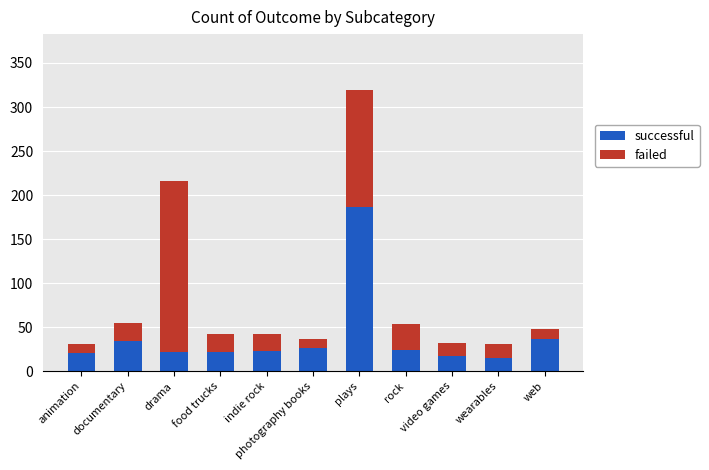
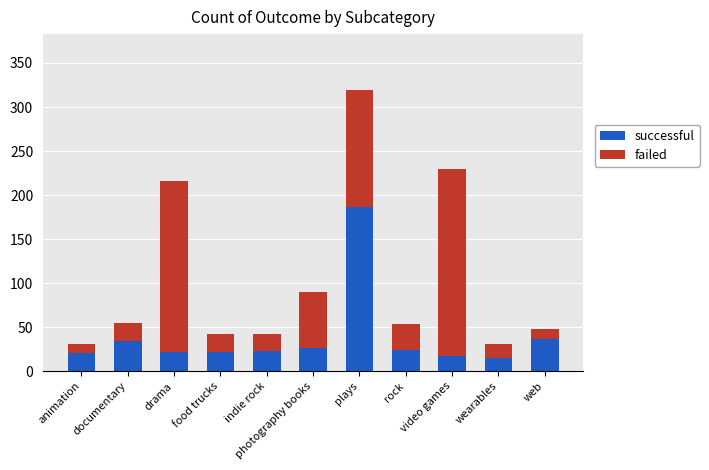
failed, photography books: 10 -> 60
failed, video games: 20 -> 210
